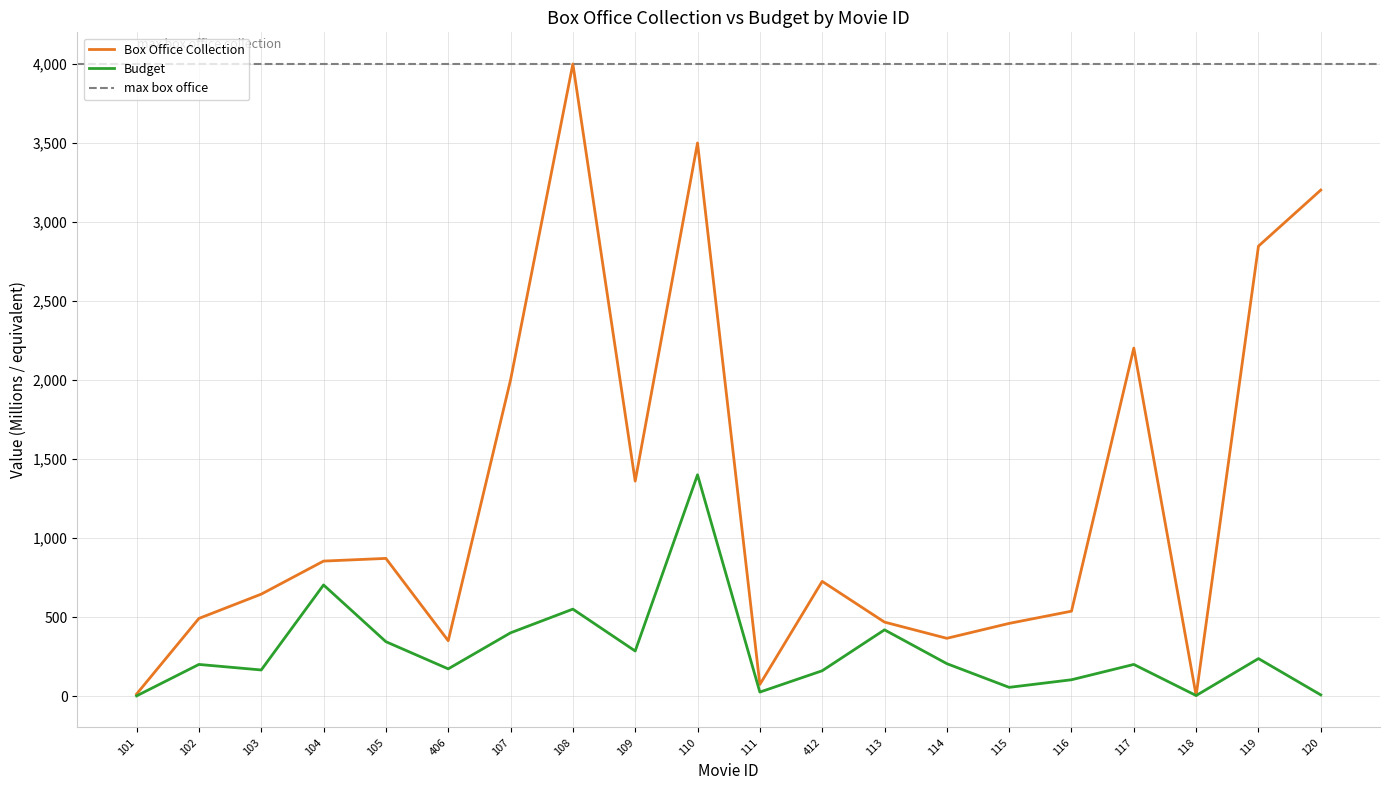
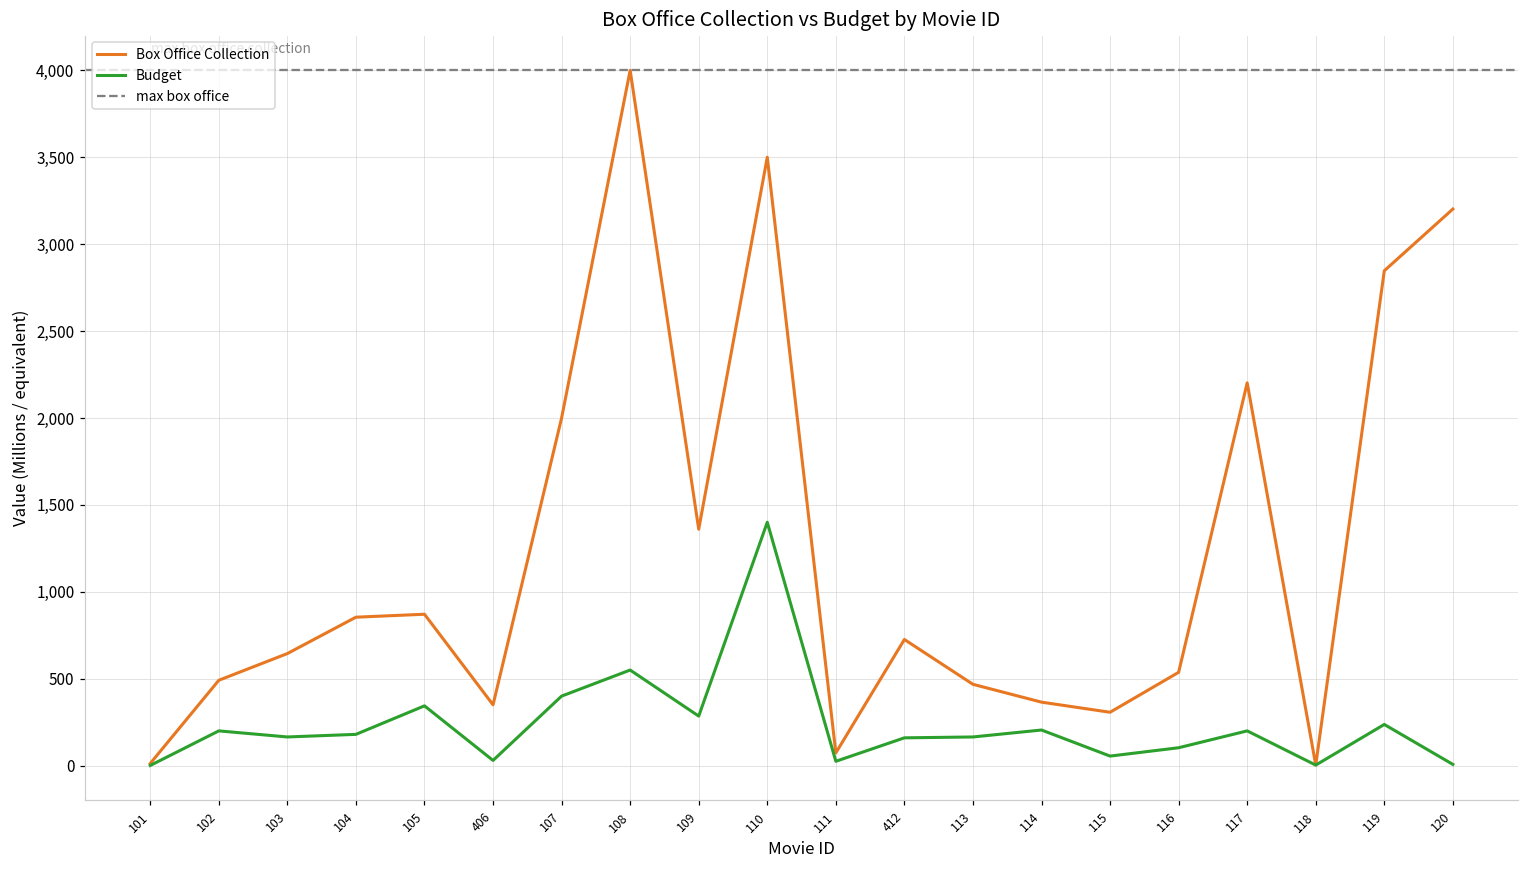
Budget, 104: 700 -> 180
Budget, 406: 170 -> 30
Budget, 113: 420 -> 170
Box Office Collection, 115: 460 -> 310
